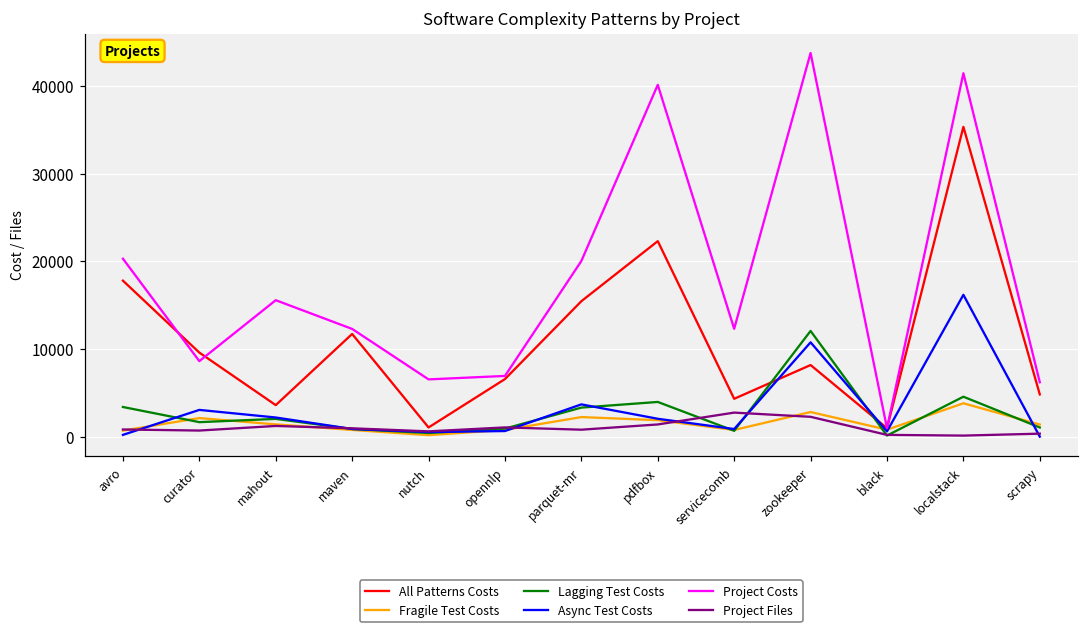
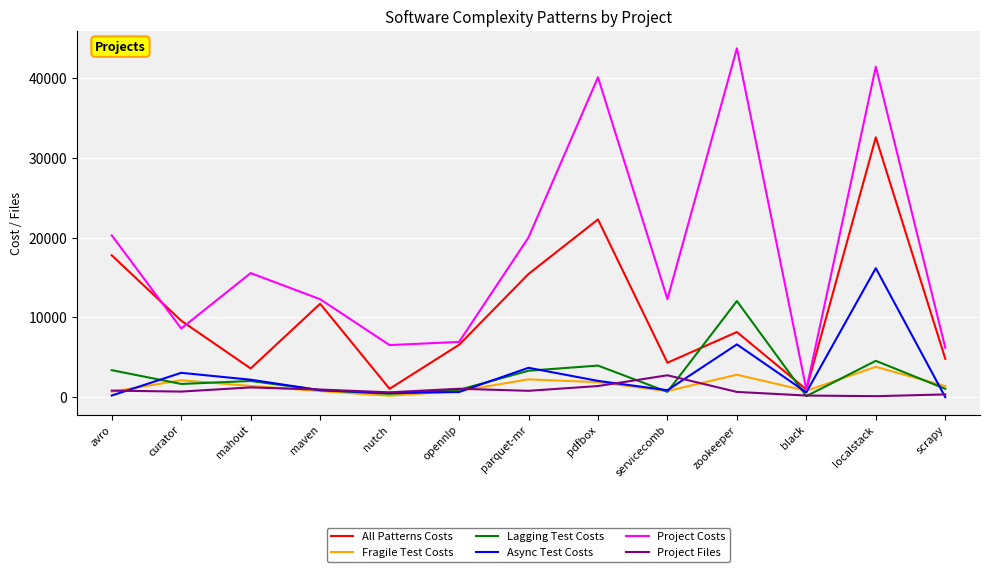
Async Test Costs, zookeeper: 11000 -> 7000
Project Files, zookeeper: 2000 -> 1000
All Patterns Costs, localstack: 35000 -> 33000
